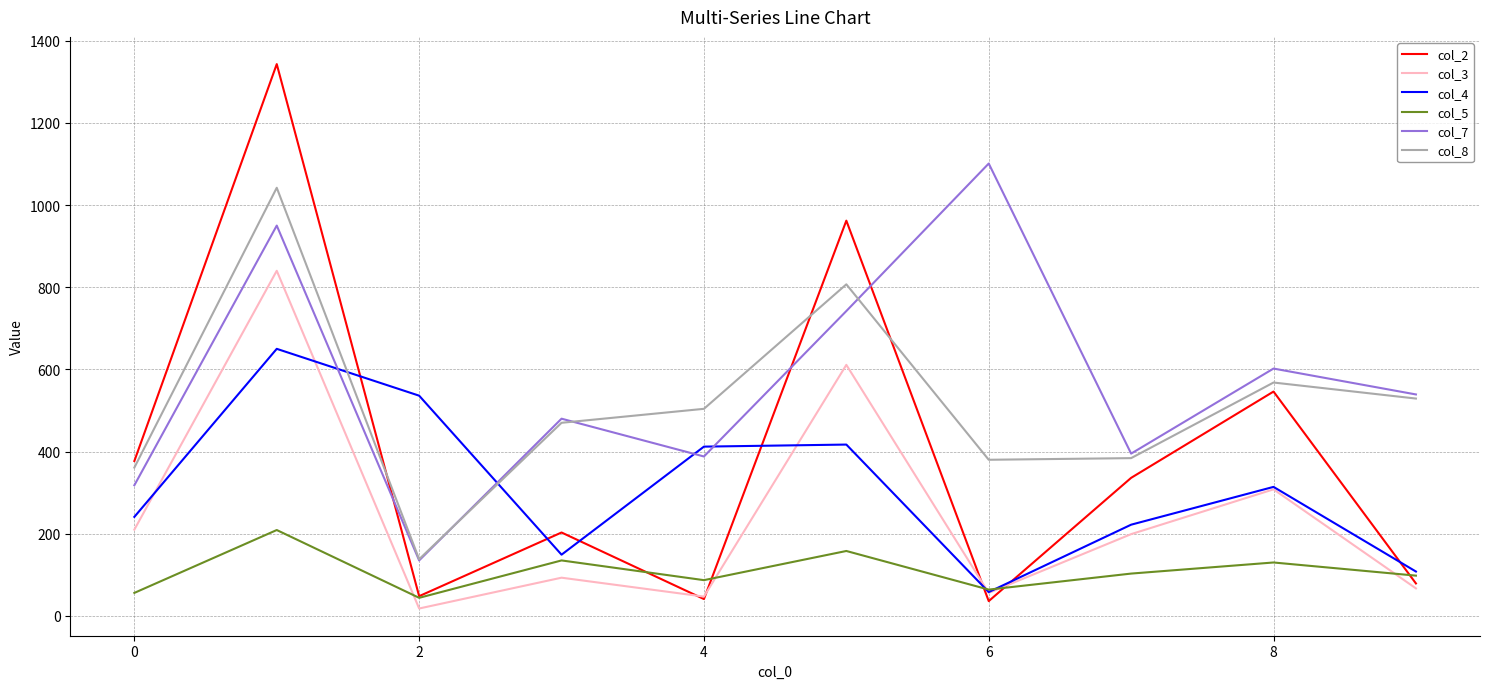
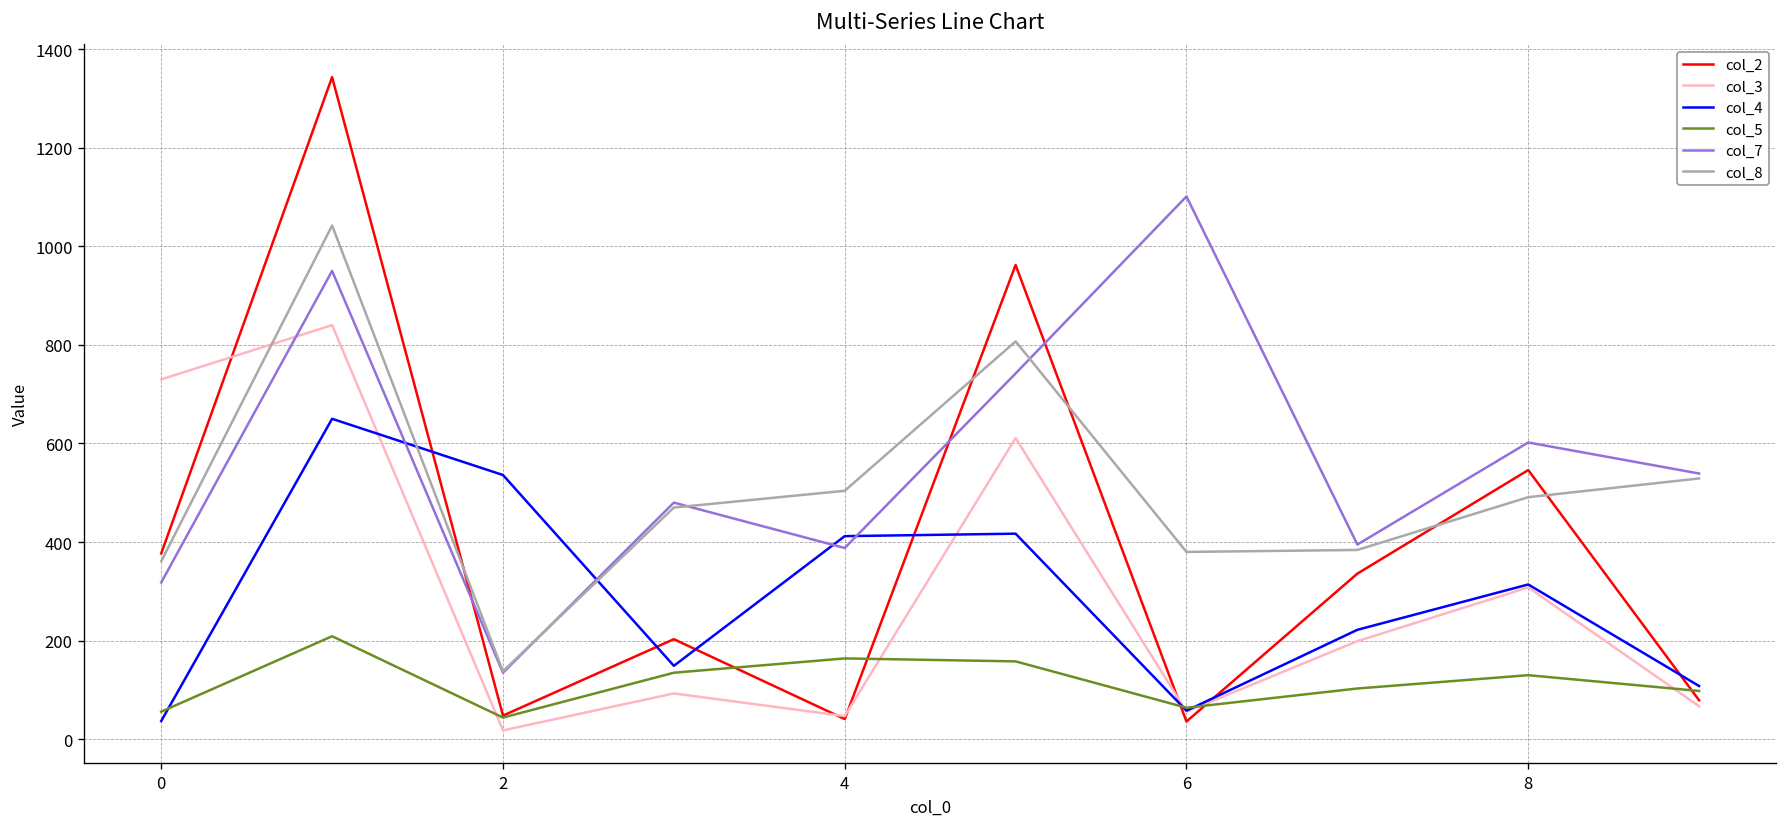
col_3, 0: 210 -> 730
col_4, 0: 240 -> 40
col_5, 4: 90 -> 160
col_8, 8: 570 -> 490
